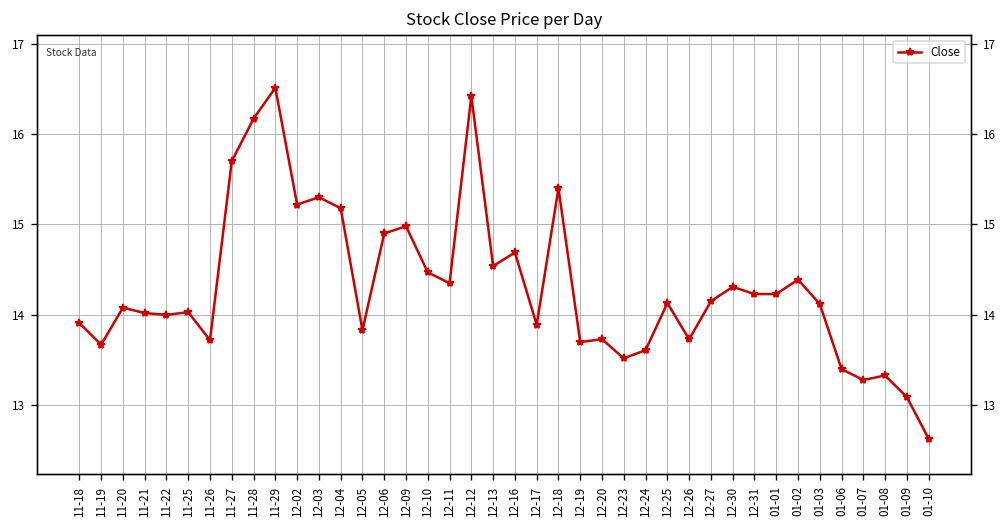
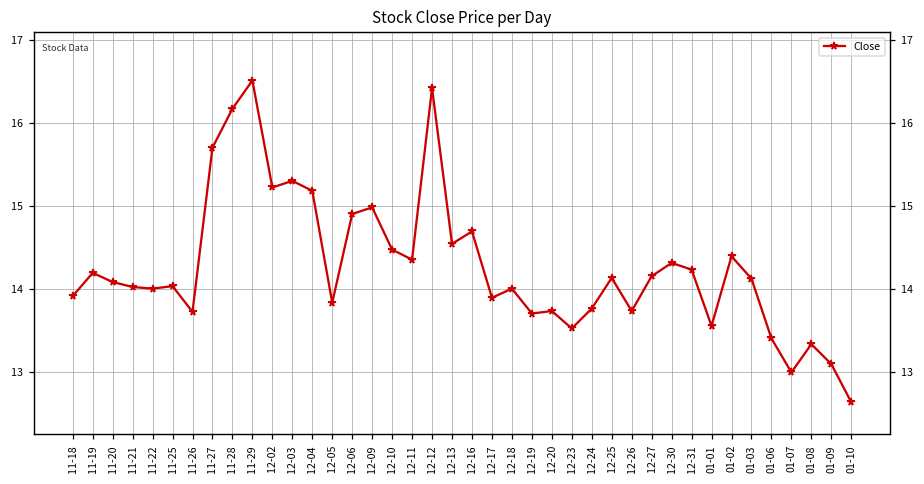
11-19: 13.7 -> 14.2
12-18: 15.4 -> 14.0
12-24: 13.6 -> 13.8
01-01: 14.2 -> 13.6
01-07: 13.3 -> 13.0
